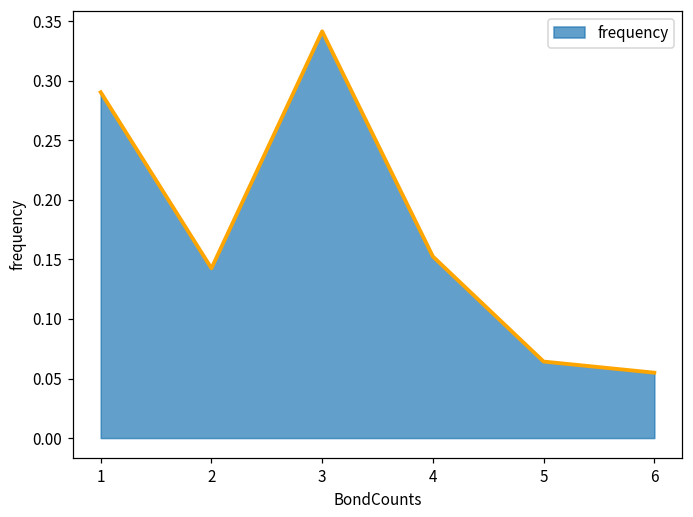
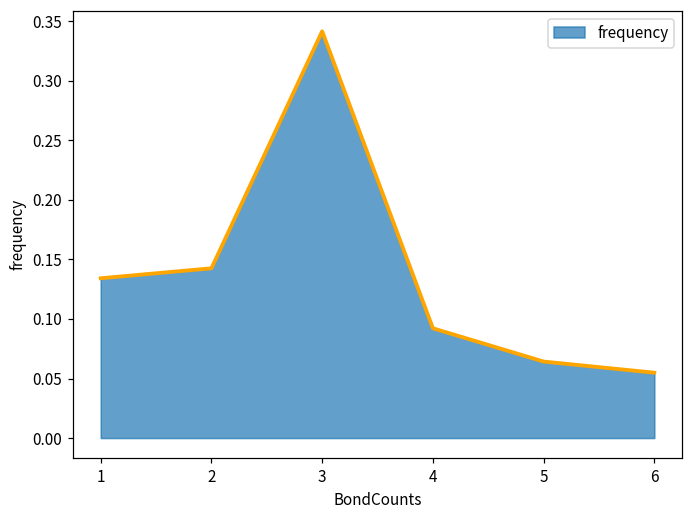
1: 0.290 -> 0.134
4: 0.152 -> 0.092
